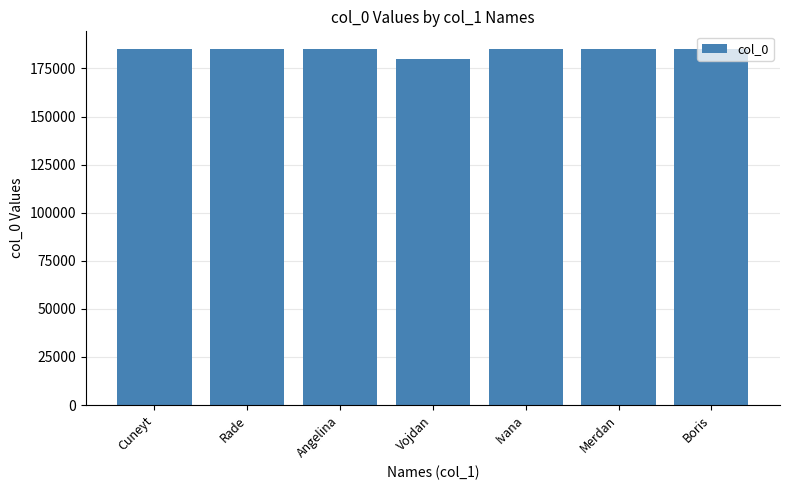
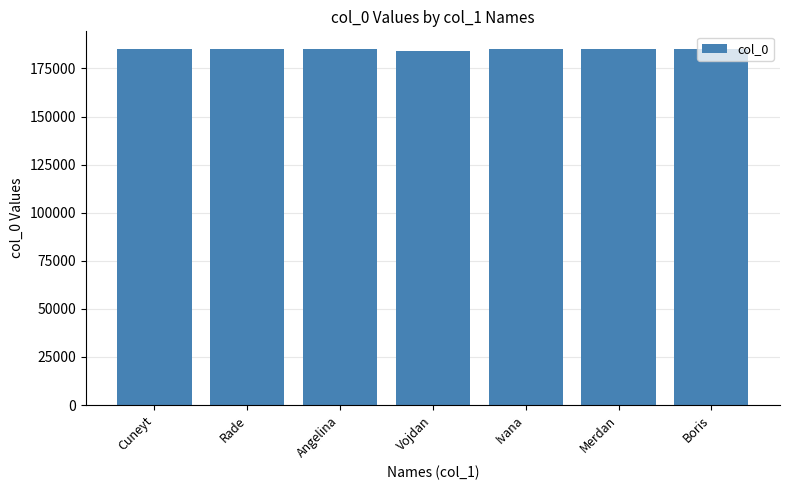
Vojdan: 180000 -> 184000
